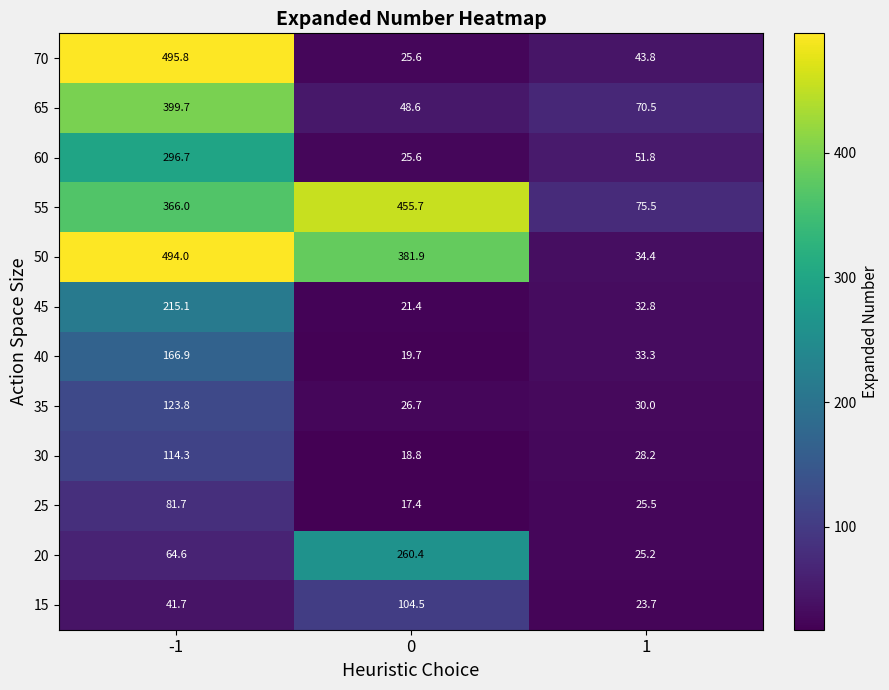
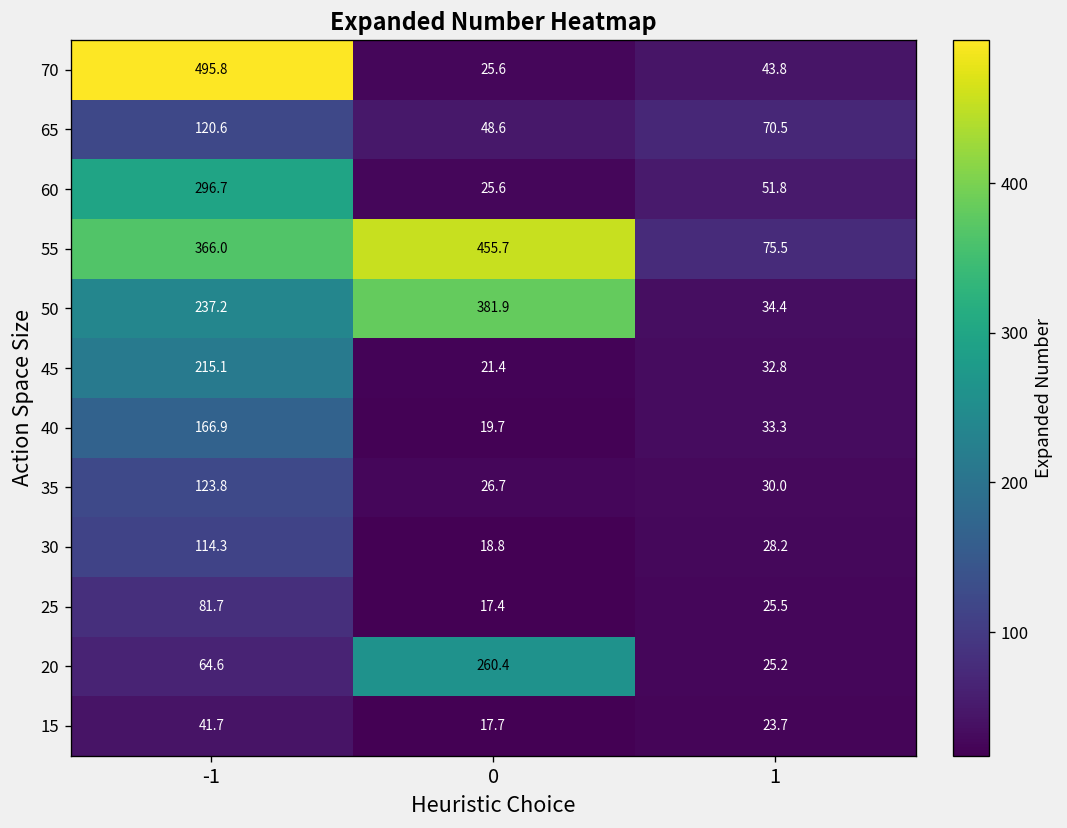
65, -1: 399.7 -> 120.6
50, -1: 494.0 -> 237.2
15, 0: 104.5 -> 17.7
